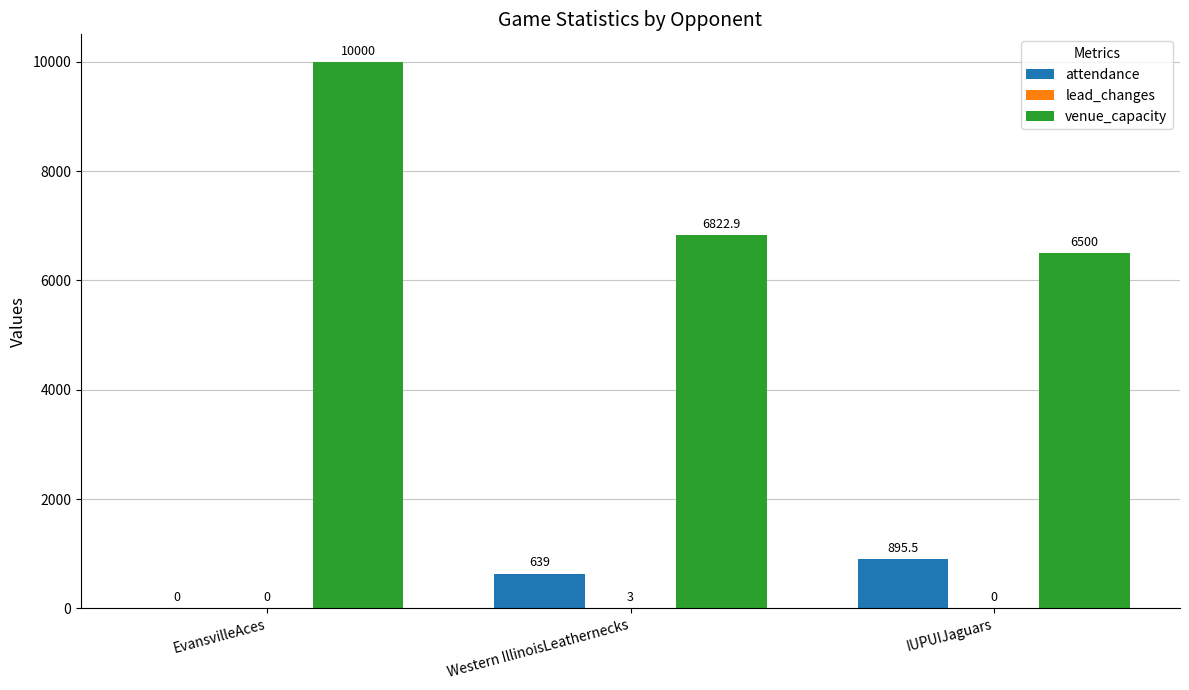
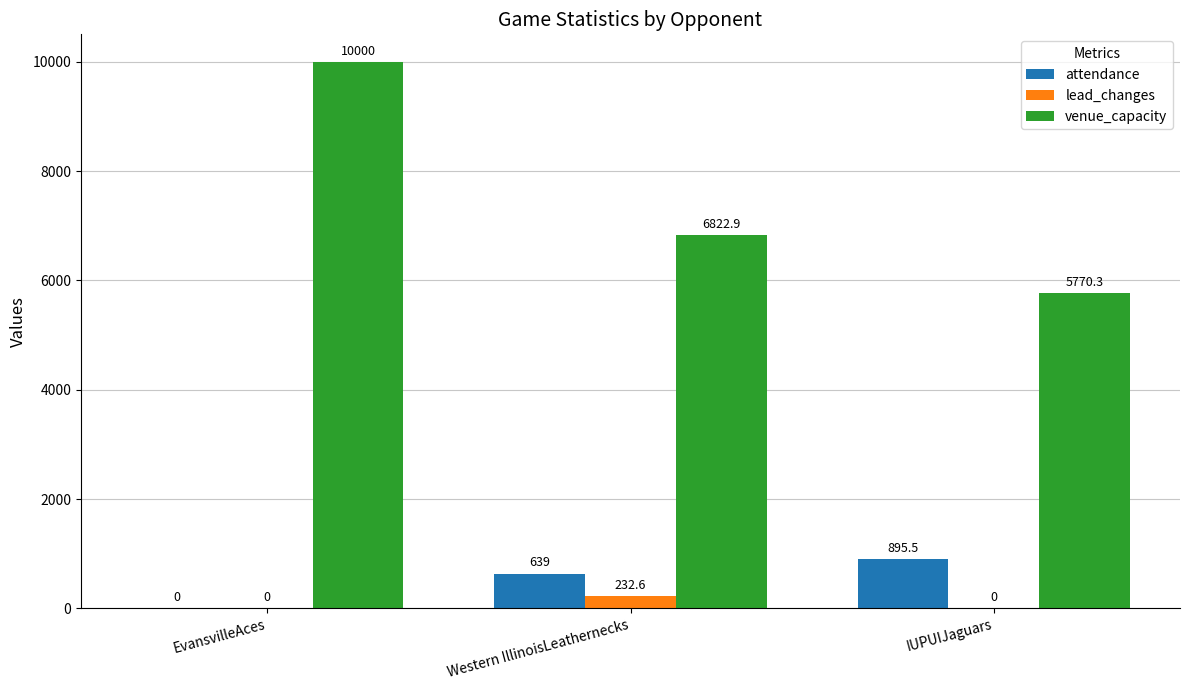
lead_changes, Western IllinoisLeathernecks: 3 -> 232.6
venue_capacity, IUPUIJaguars: 6500 -> 5770.3
